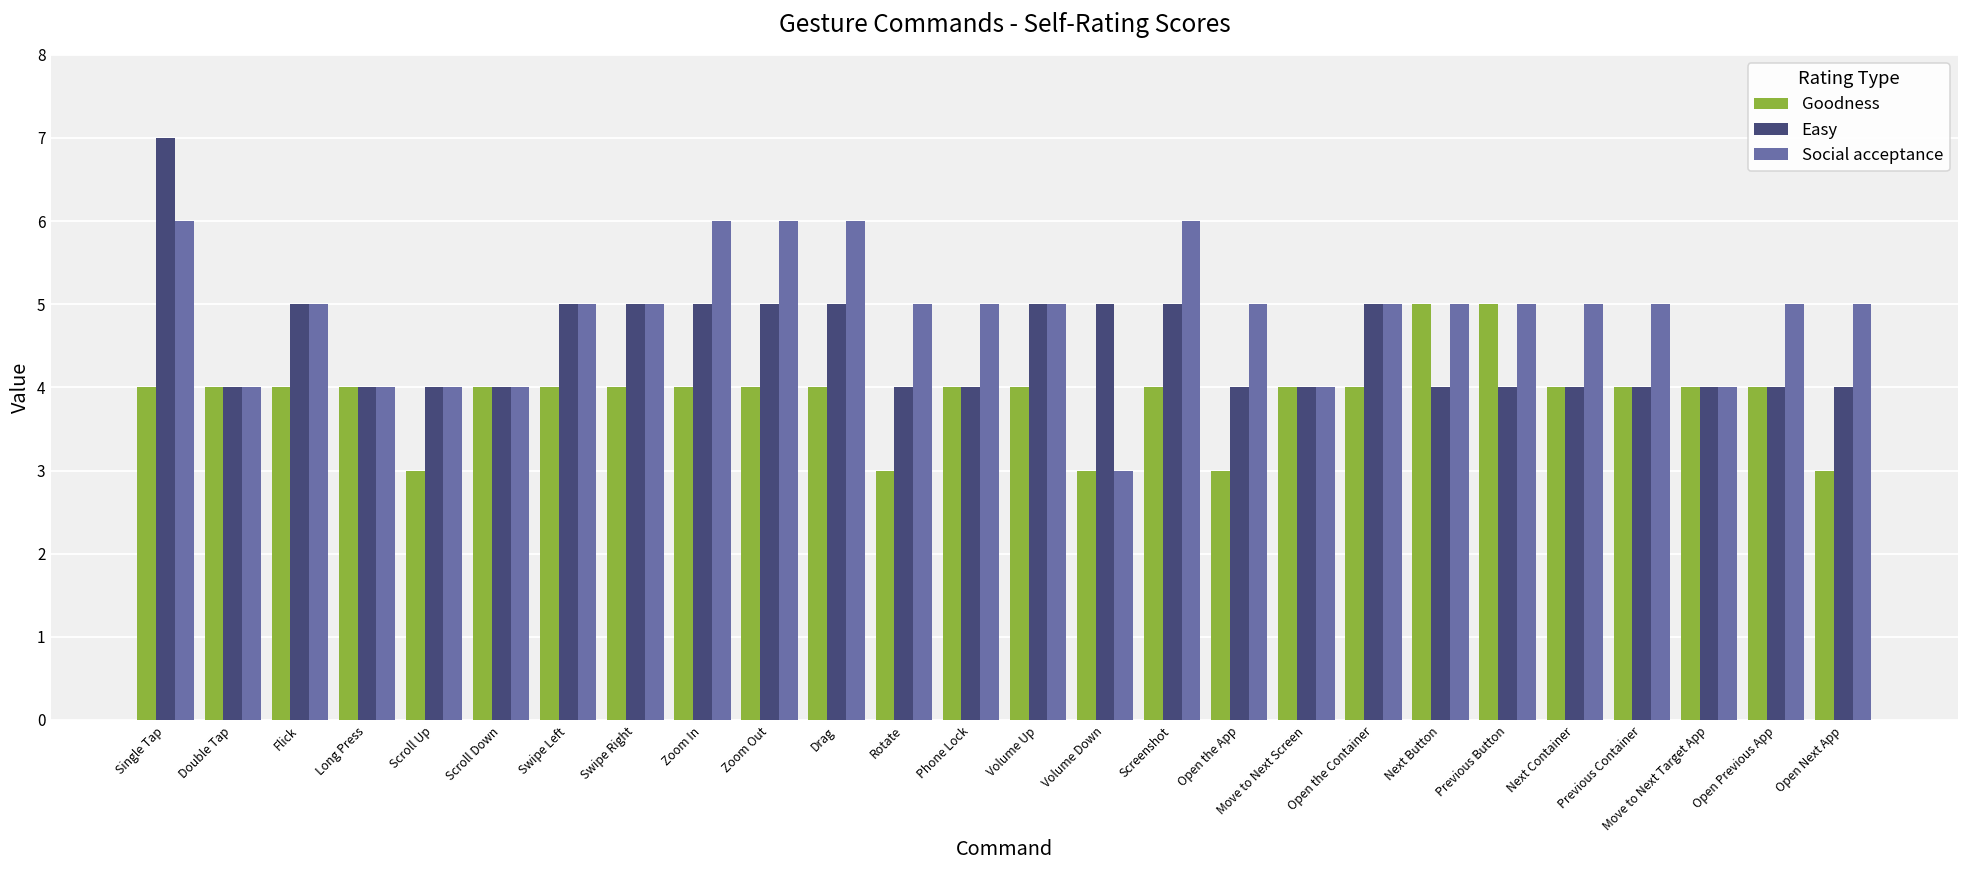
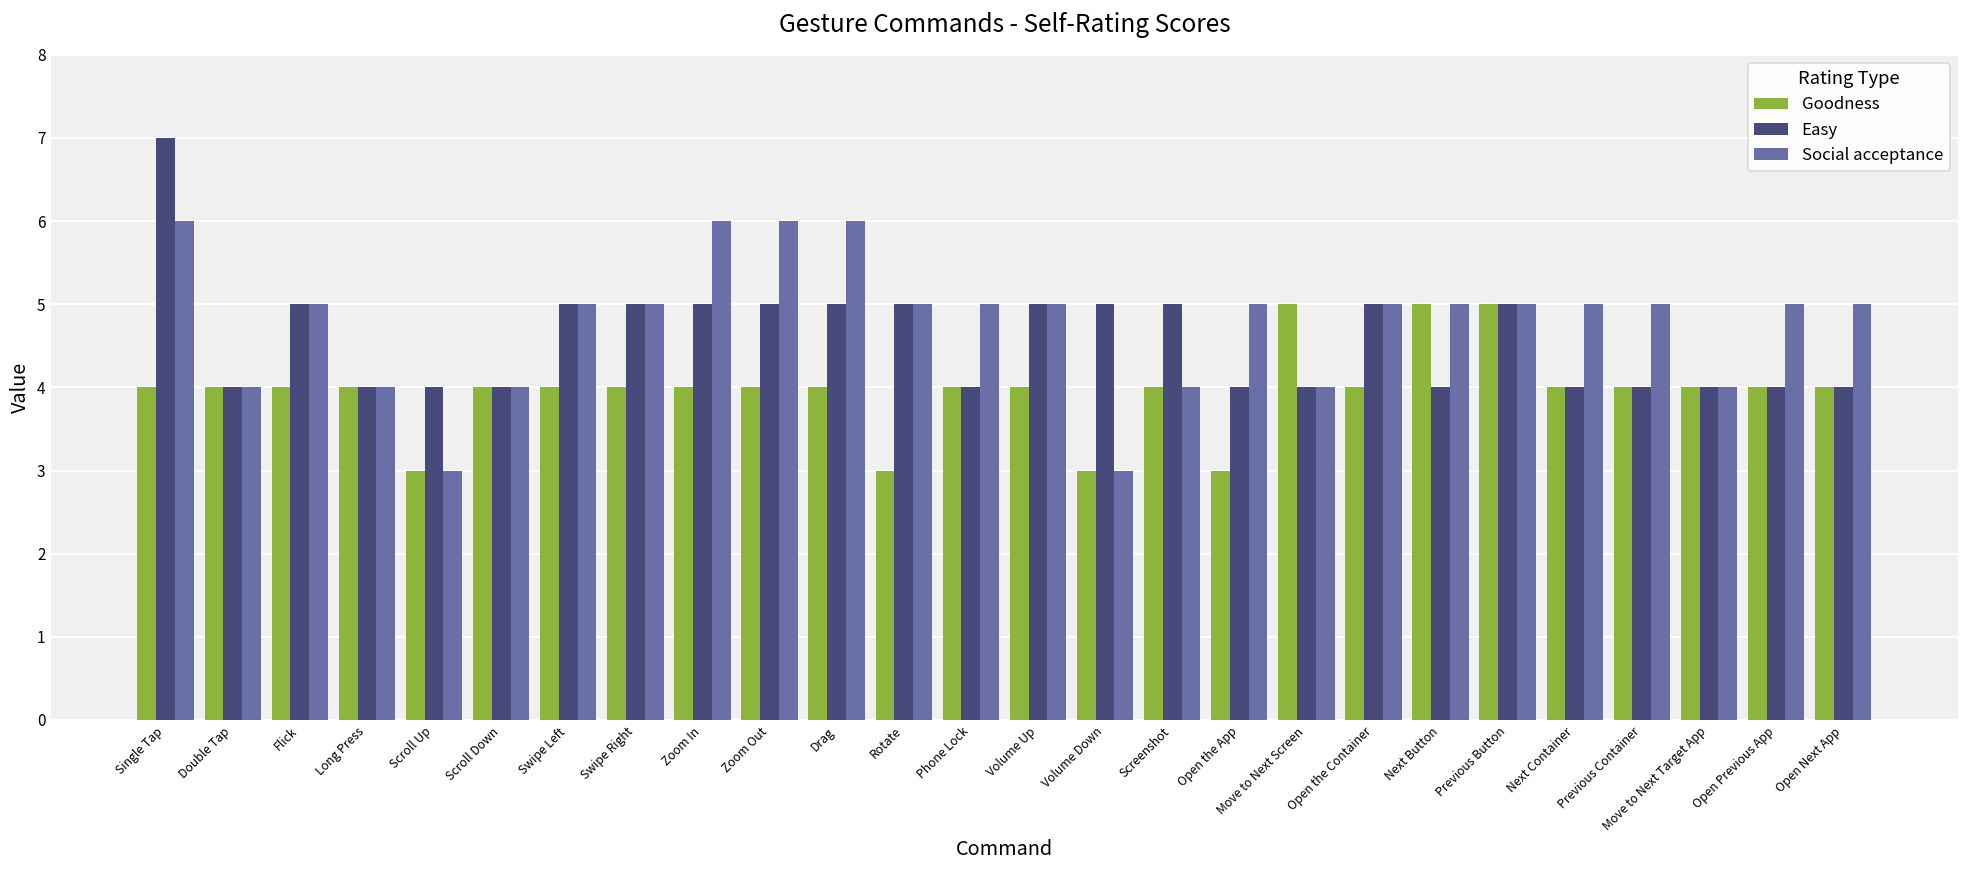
Social acceptance, Scroll Up: 4 -> 3
Easy, Rotate: 4 -> 5
Social acceptance, Screenshot: 6 -> 4
Goodness, Move to Next Screen: 4 -> 5
Easy, Previous Button: 4 -> 5
Goodness, Open Next App: 3 -> 4
